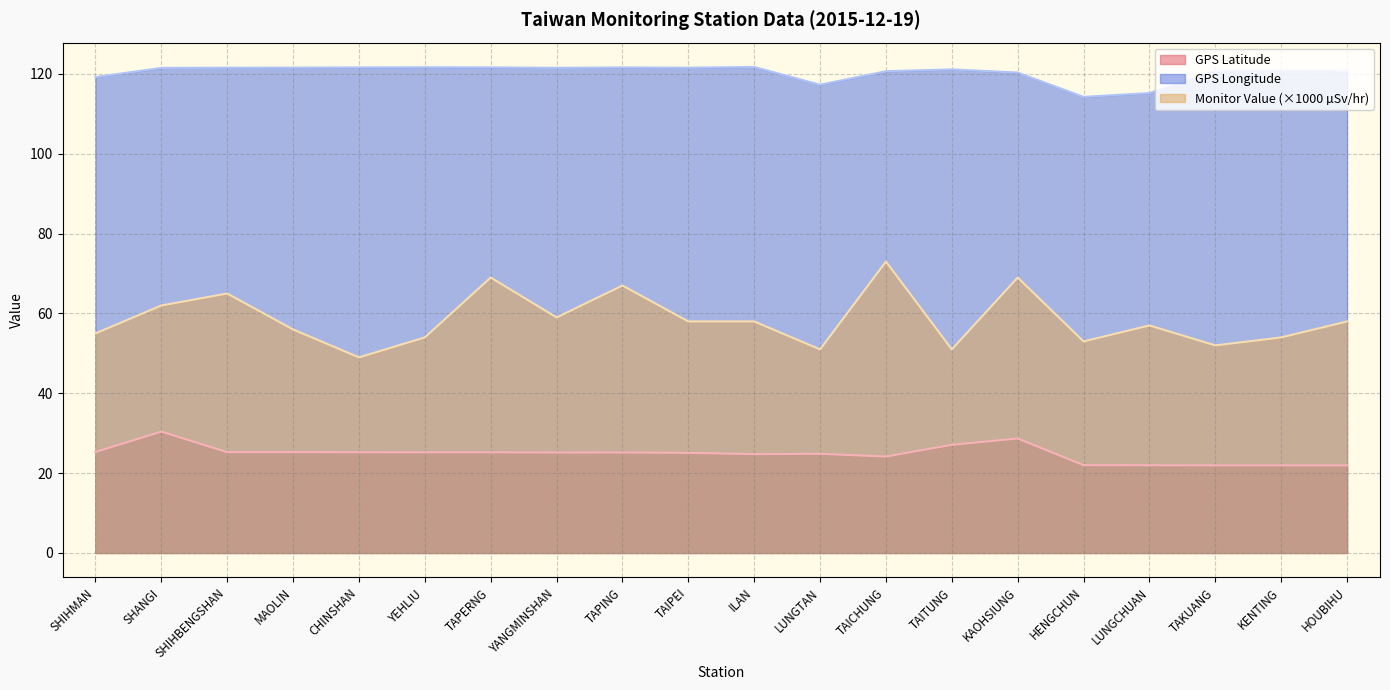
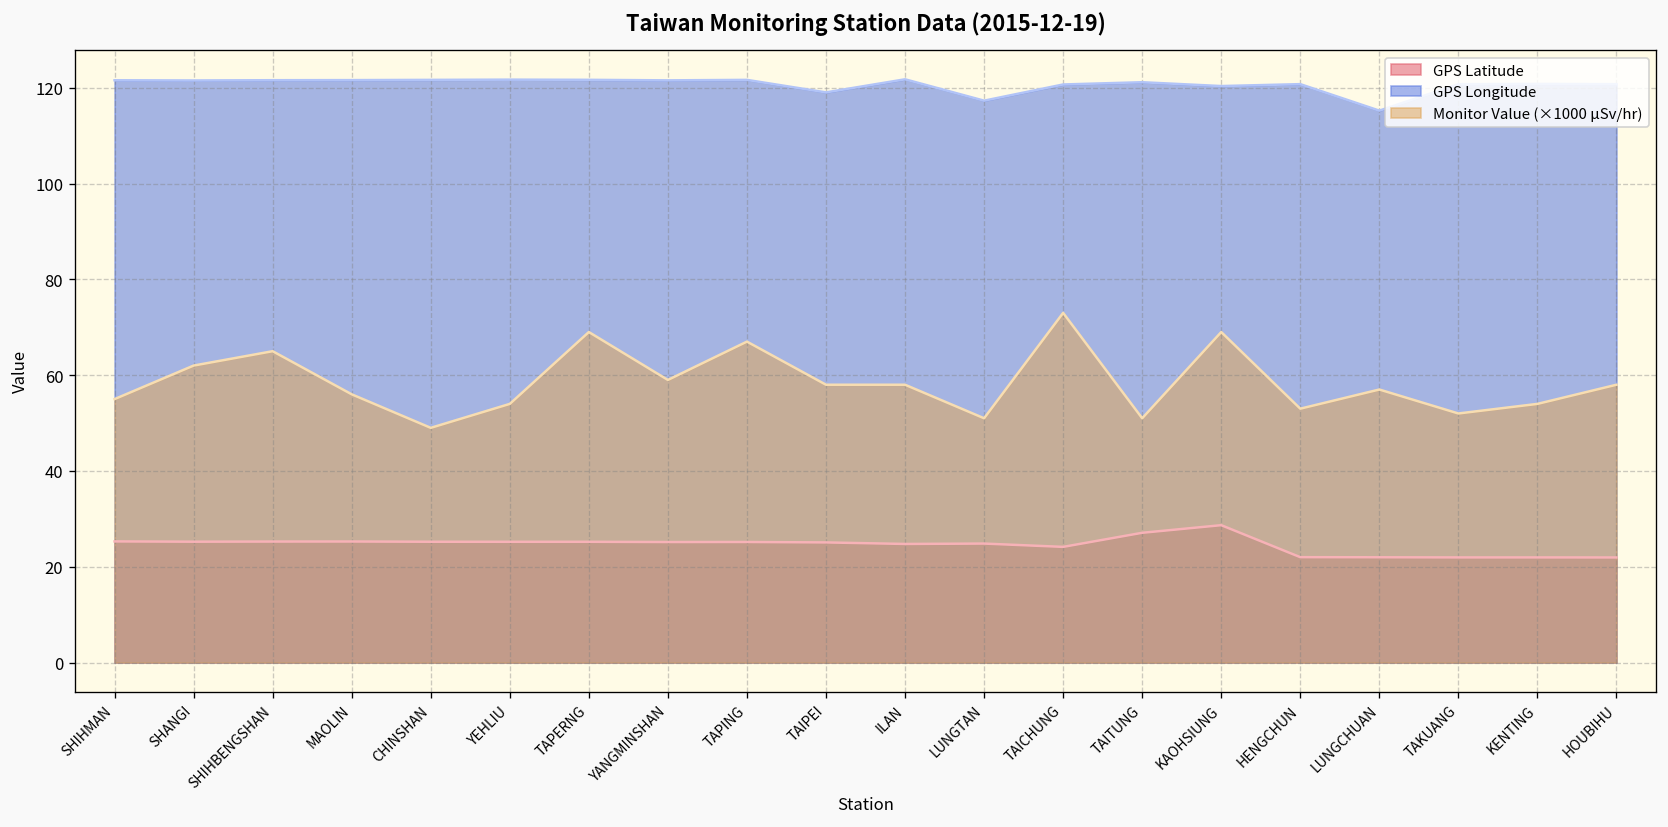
GPS Longitude, SHIHMAN: 119 -> 122
GPS Latitude, SHANGI: 30 -> 25
GPS Longitude, TAIPEI: 122 -> 119
GPS Longitude, HENGCHUN: 114 -> 121
